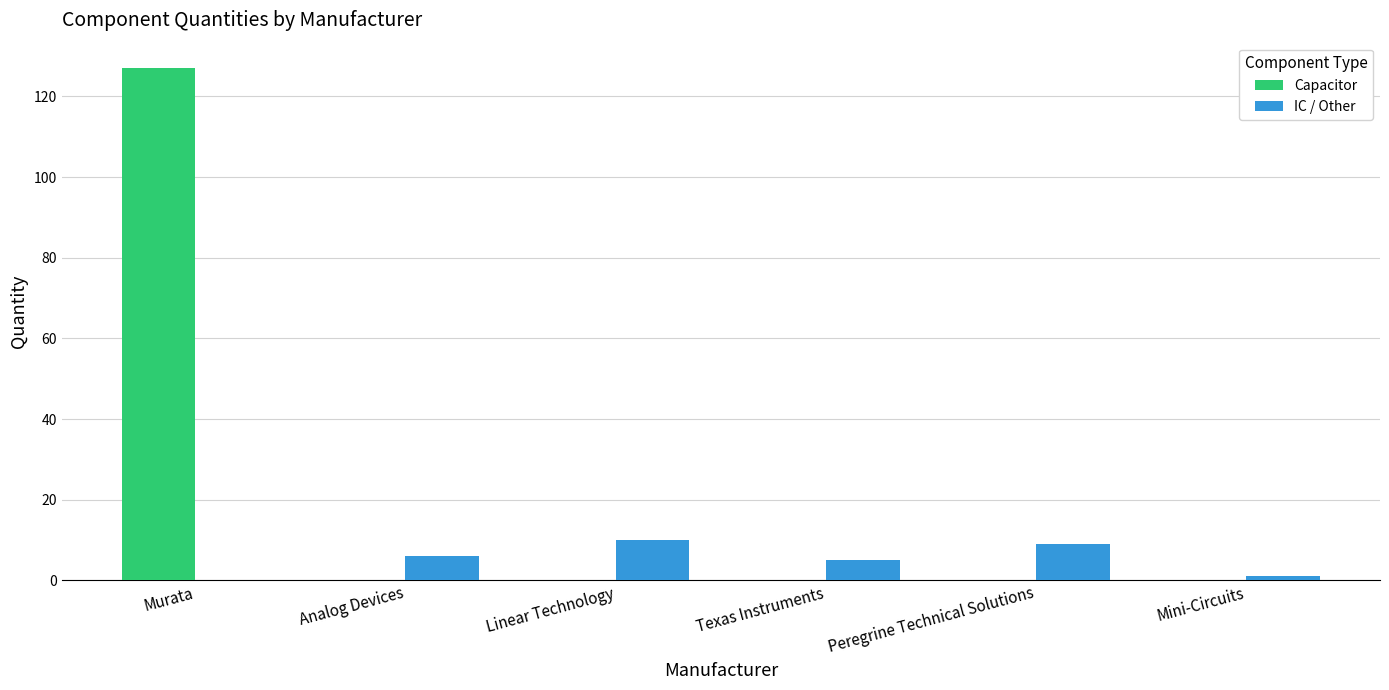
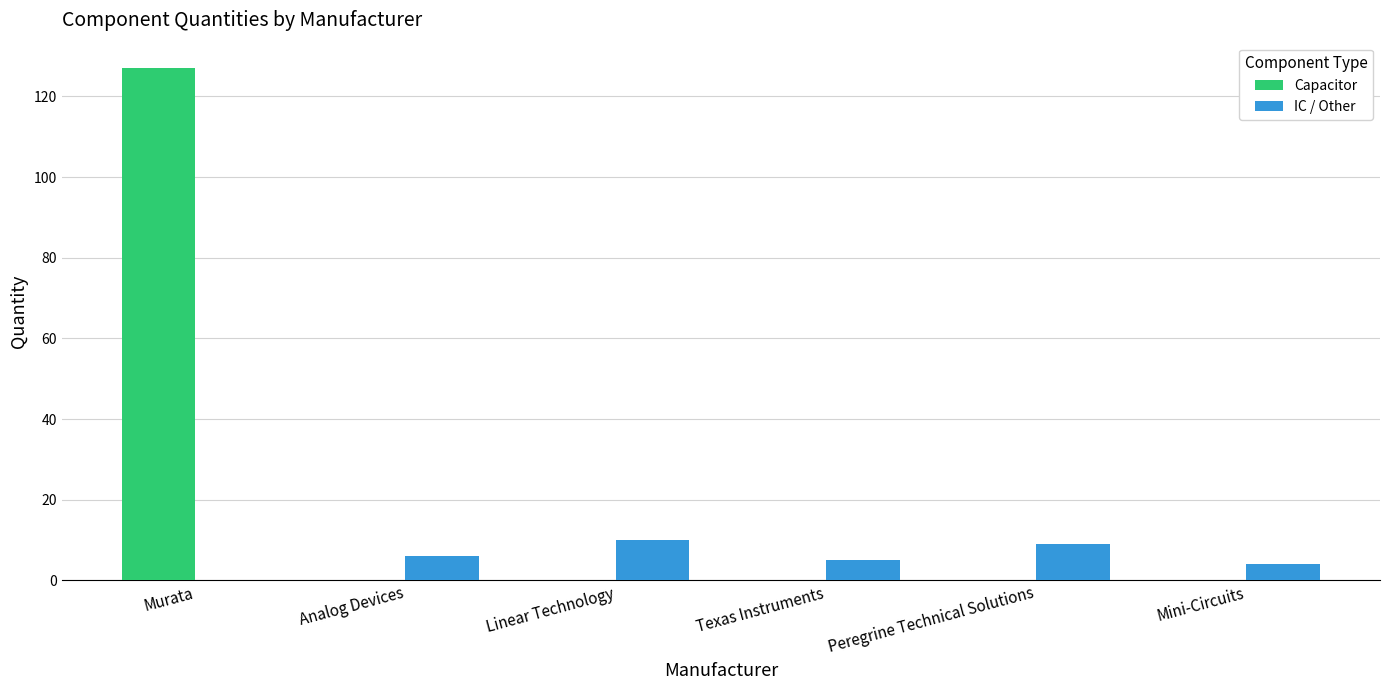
IC / Other, Mini-Circuits: 1 -> 4
